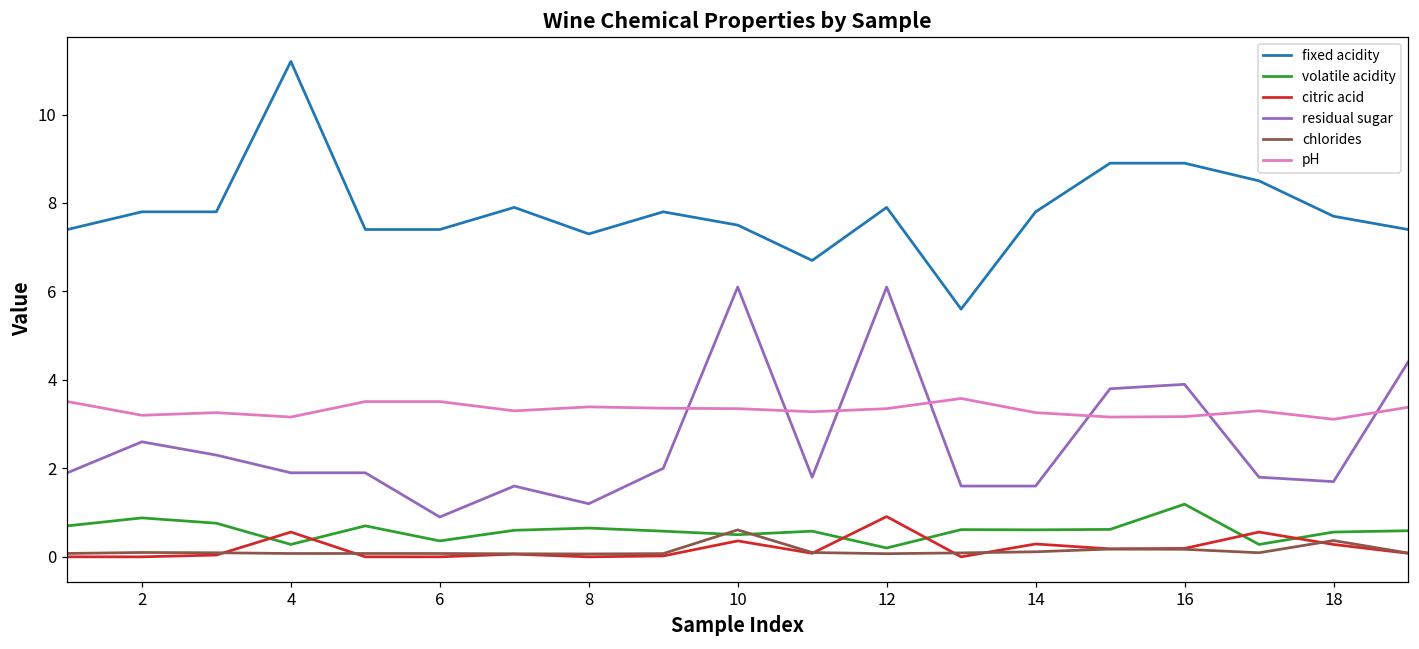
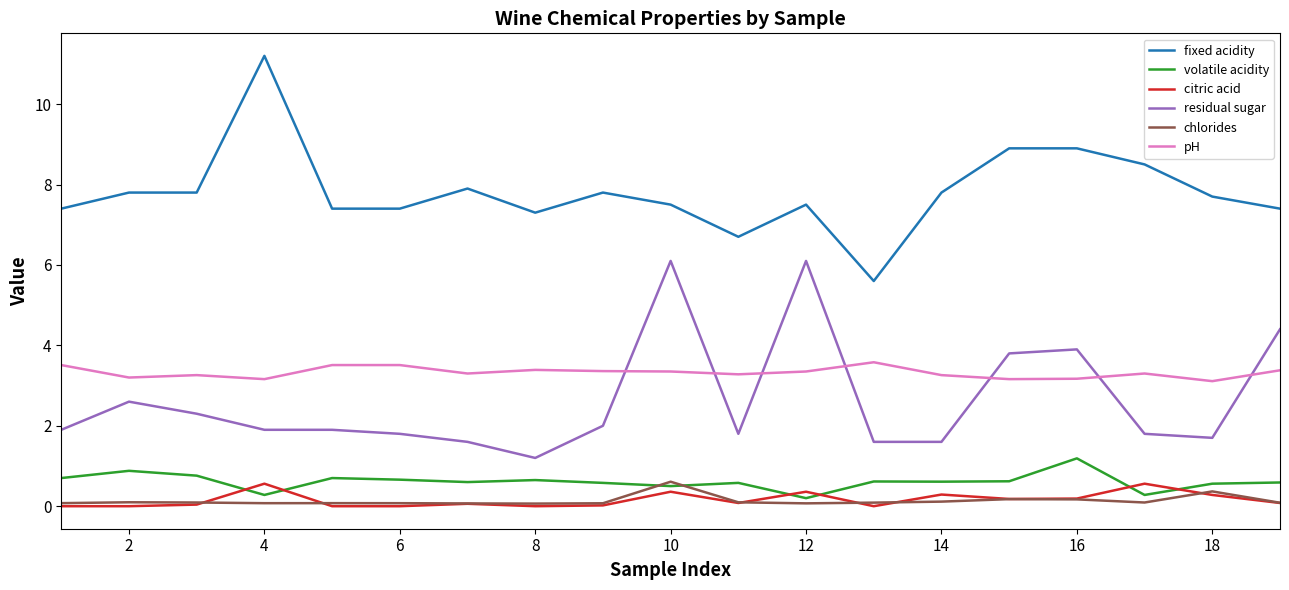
volatile acidity, 6: 0.4 -> 0.7
residual sugar, 6: 0.9 -> 1.8
fixed acidity, 12: 7.9 -> 7.5
citric acid, 12: 0.9 -> 0.4
